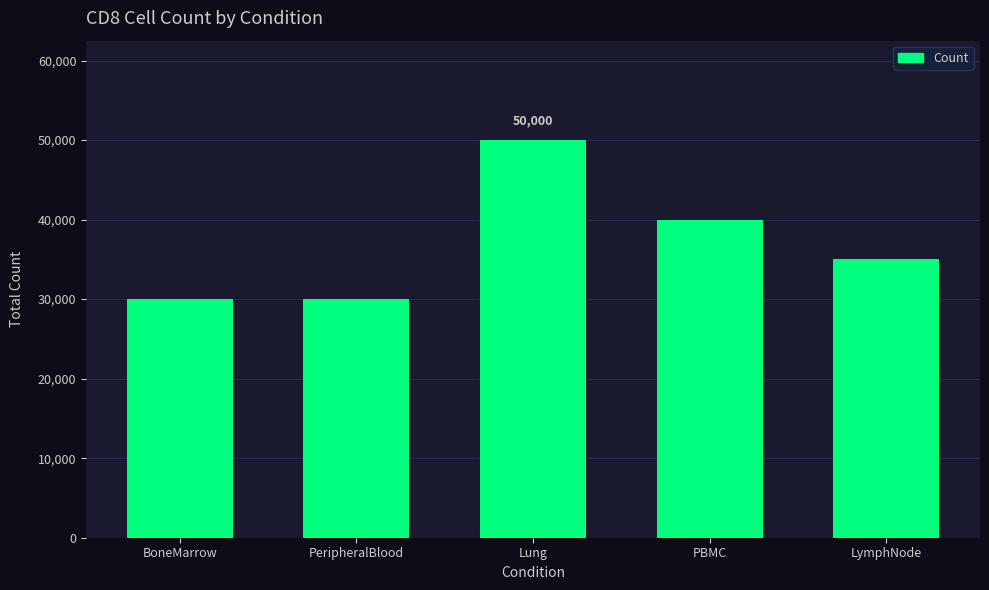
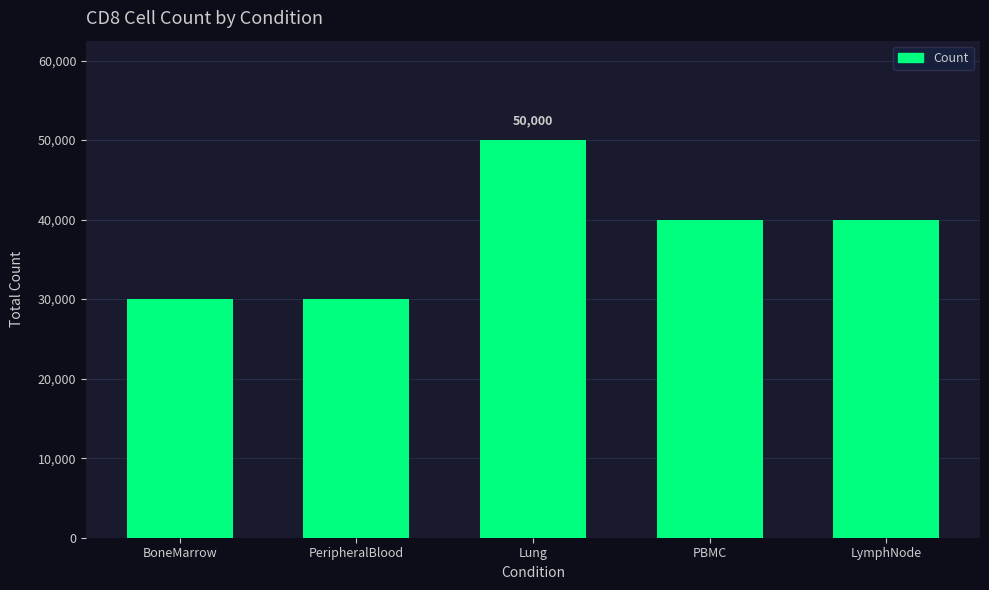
LymphNode: 35,000 -> 40,000
